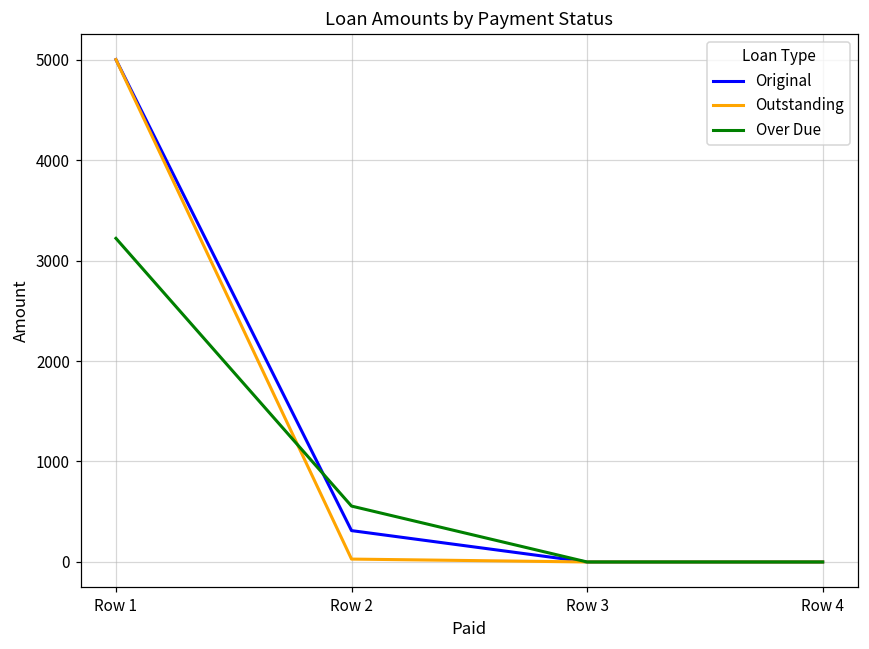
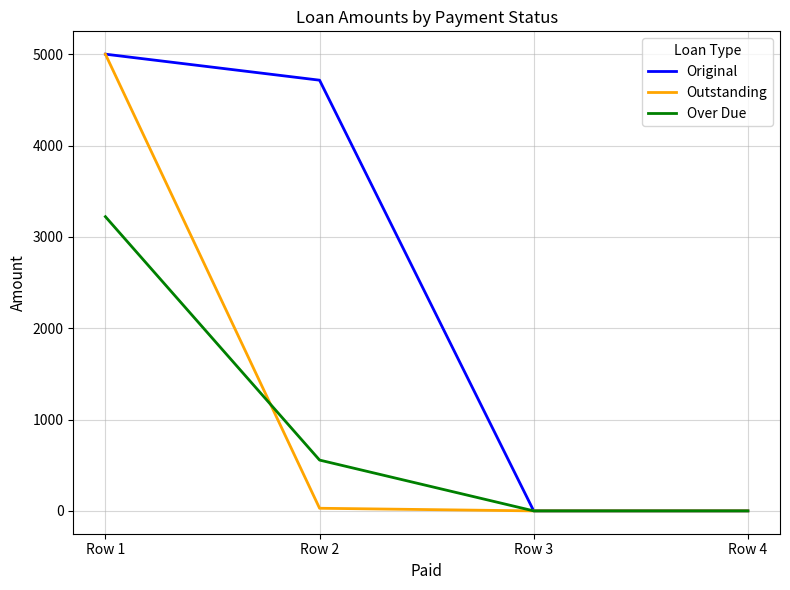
Original, Row 2: 300 -> 4700
